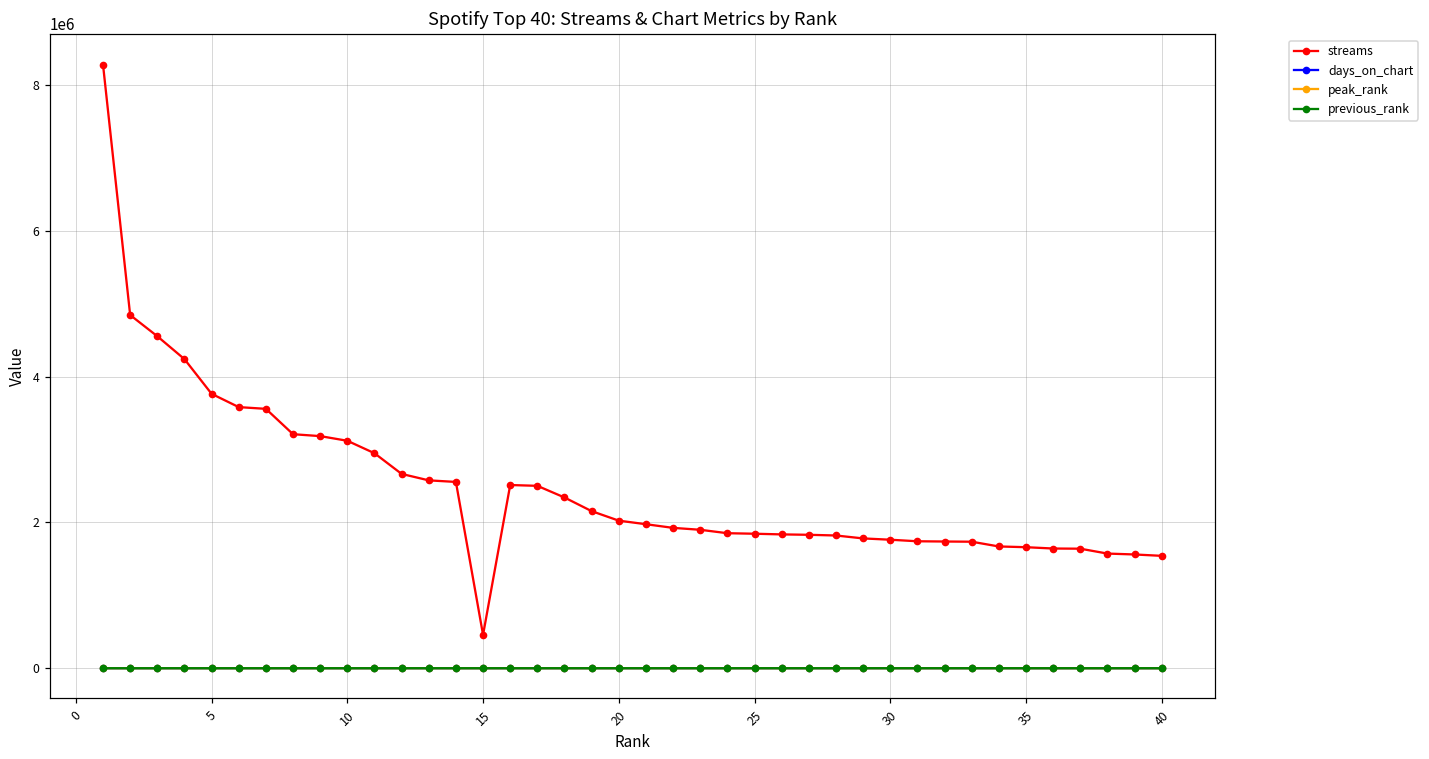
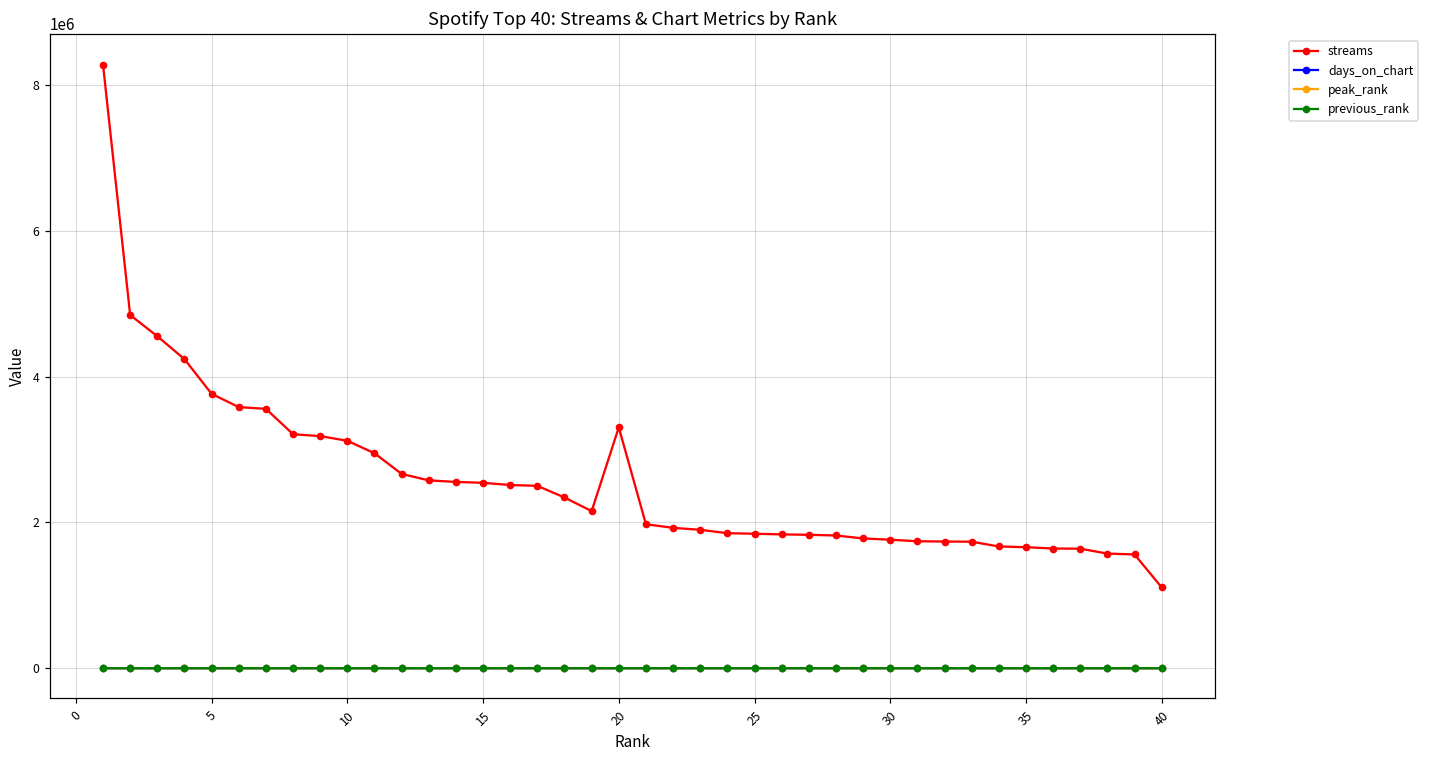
streams, 15: 500000 -> 2500000
streams, 20: 2000000 -> 3300000
streams, 40: 1500000 -> 1100000
